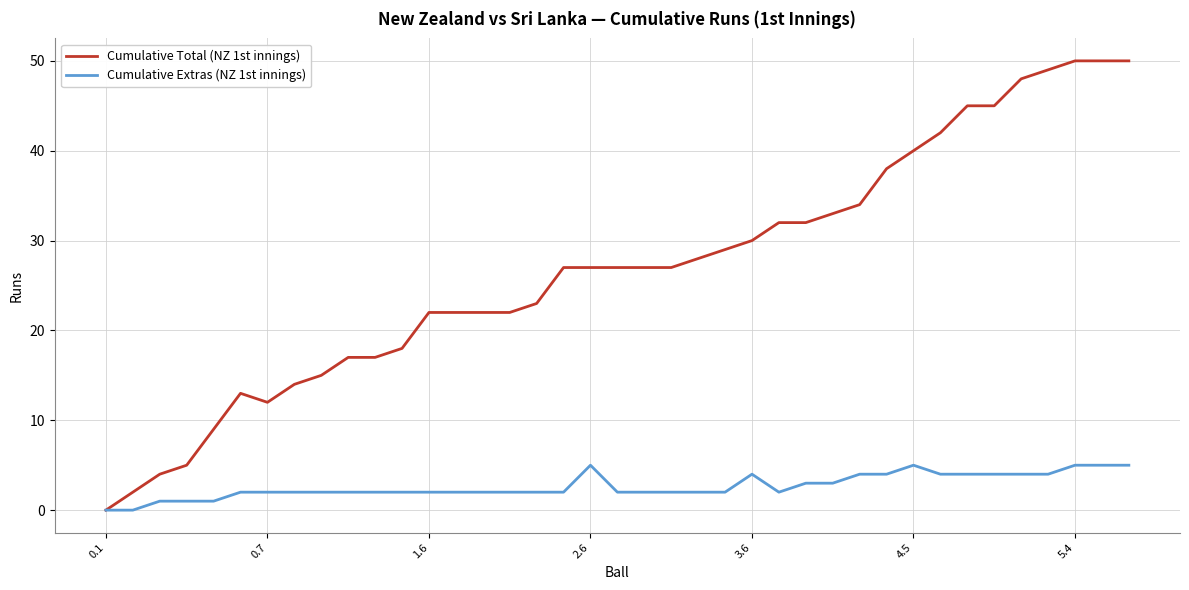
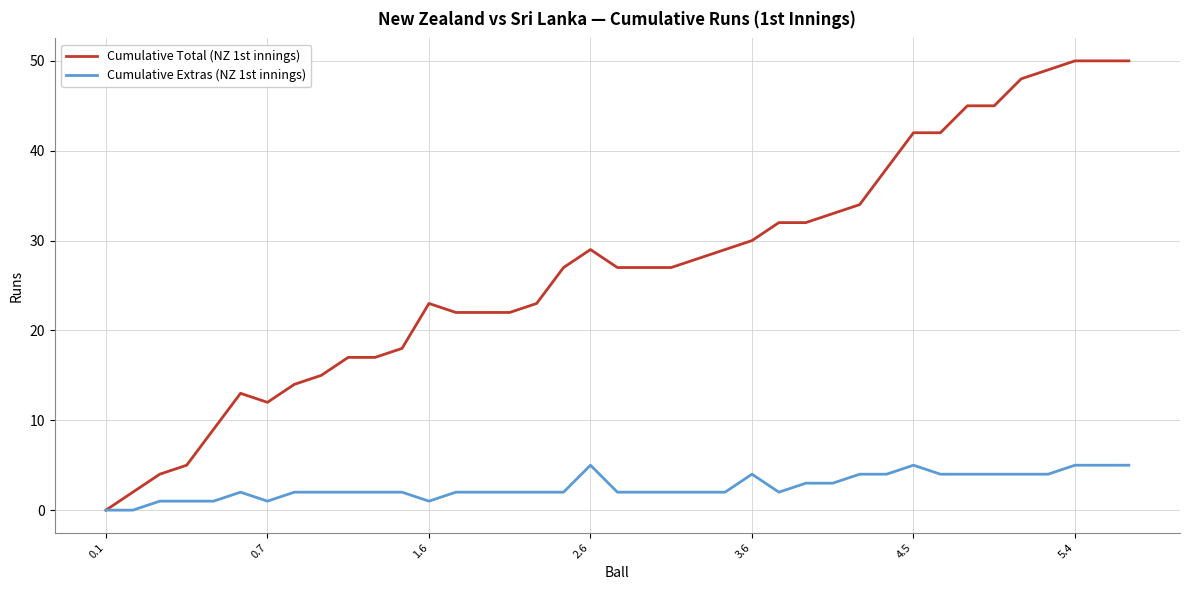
Cumulative Extras (NZ 1st innings), 0.7: 2 -> 1
Cumulative Total (NZ 1st innings), 1.6: 22 -> 23
Cumulative Extras (NZ 1st innings), 1.6: 2 -> 1
Cumulative Total (NZ 1st innings), 2.6: 27 -> 29
Cumulative Total (NZ 1st innings), 4.5: 40 -> 42
